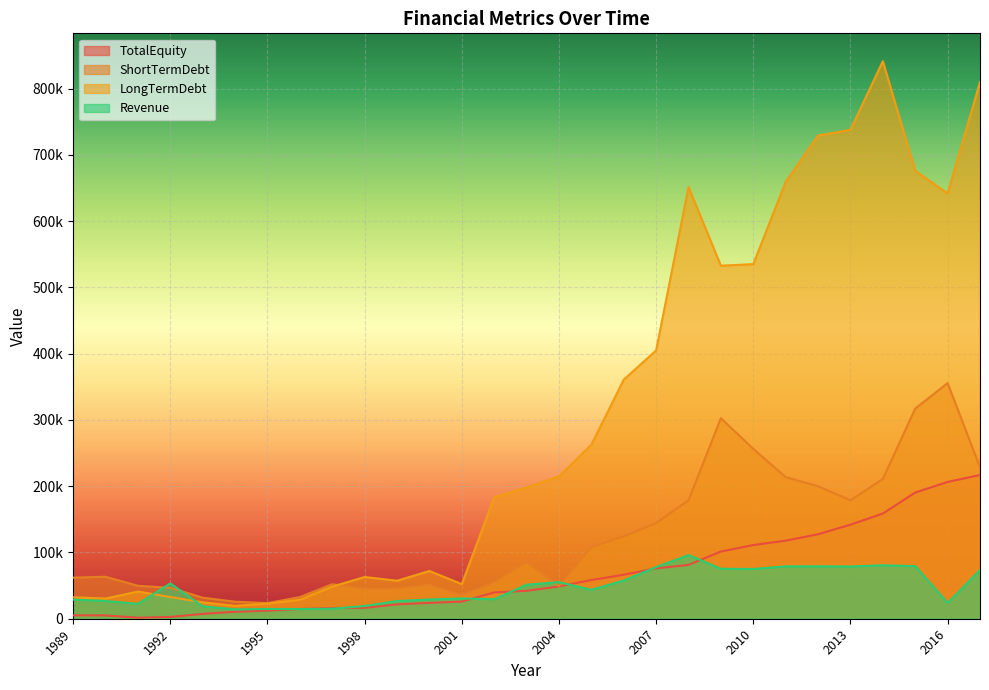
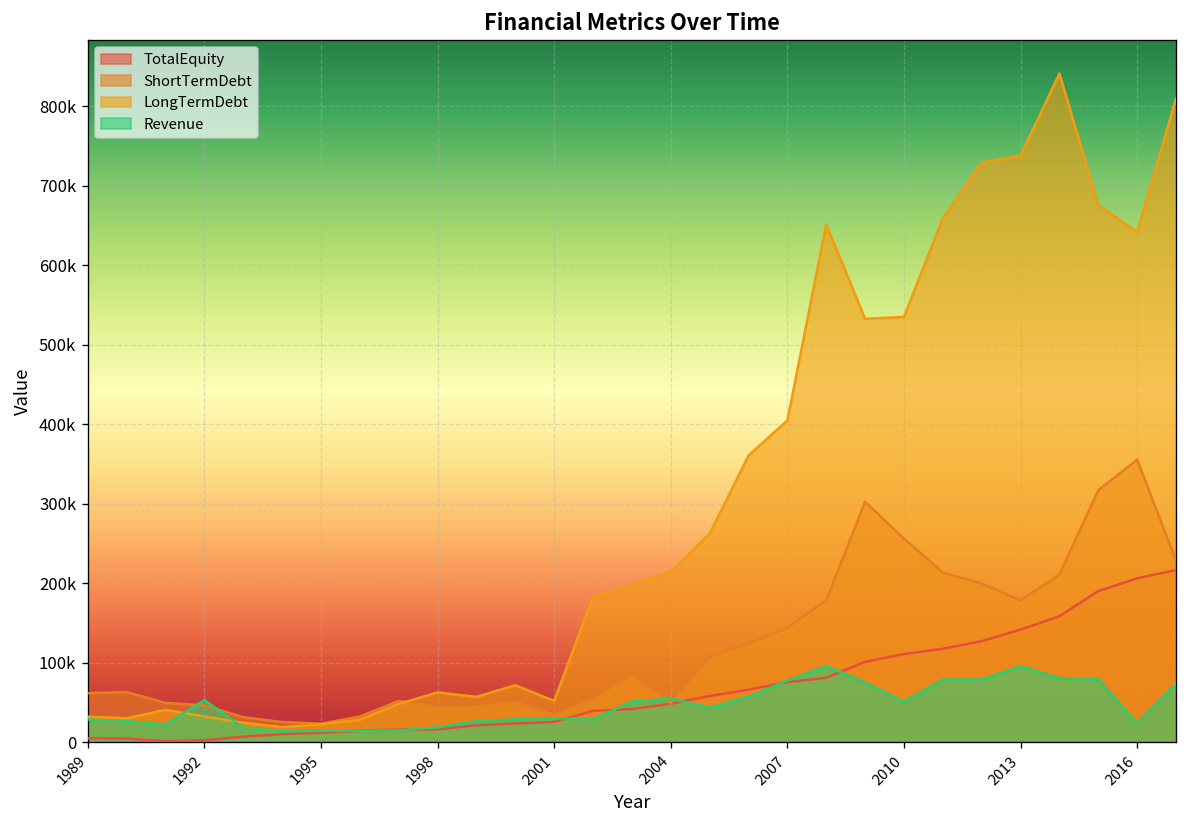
Revenue, 2010: 80000 -> 50000
Revenue, 2013: 80000 -> 100000
